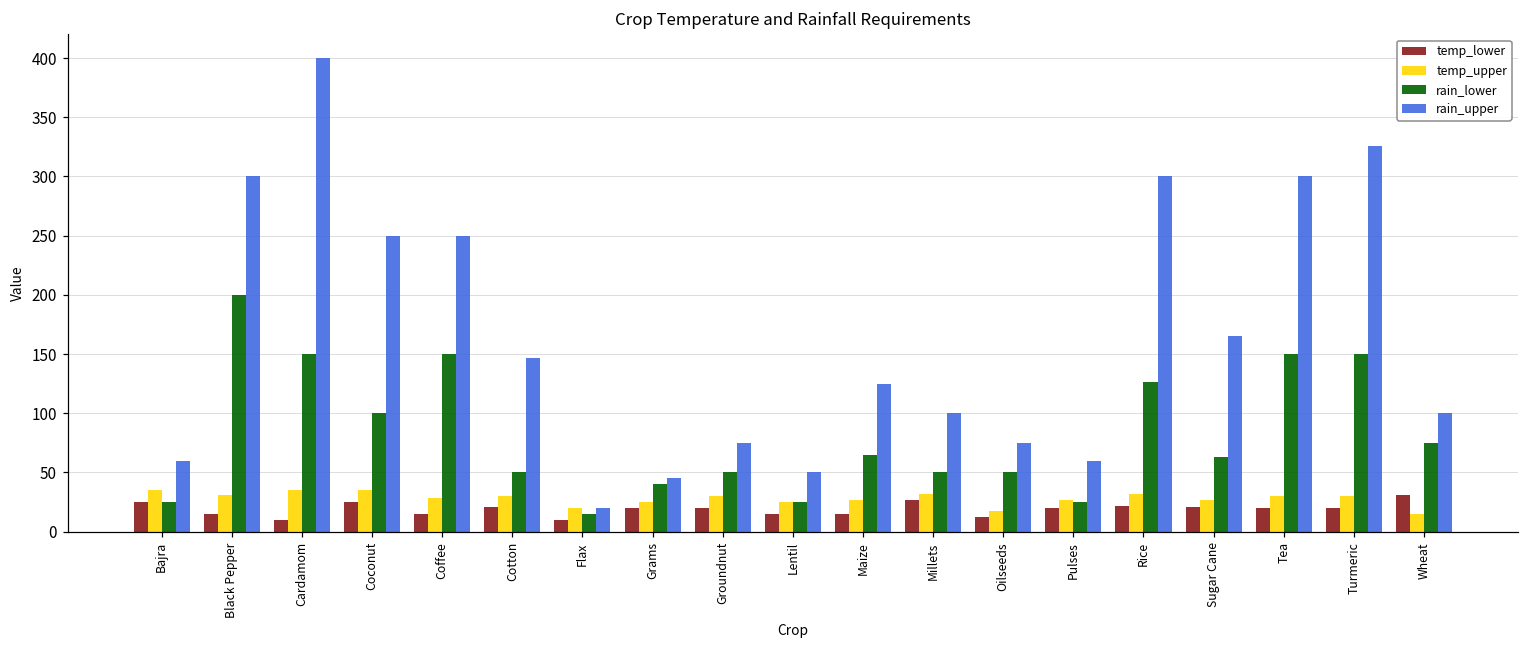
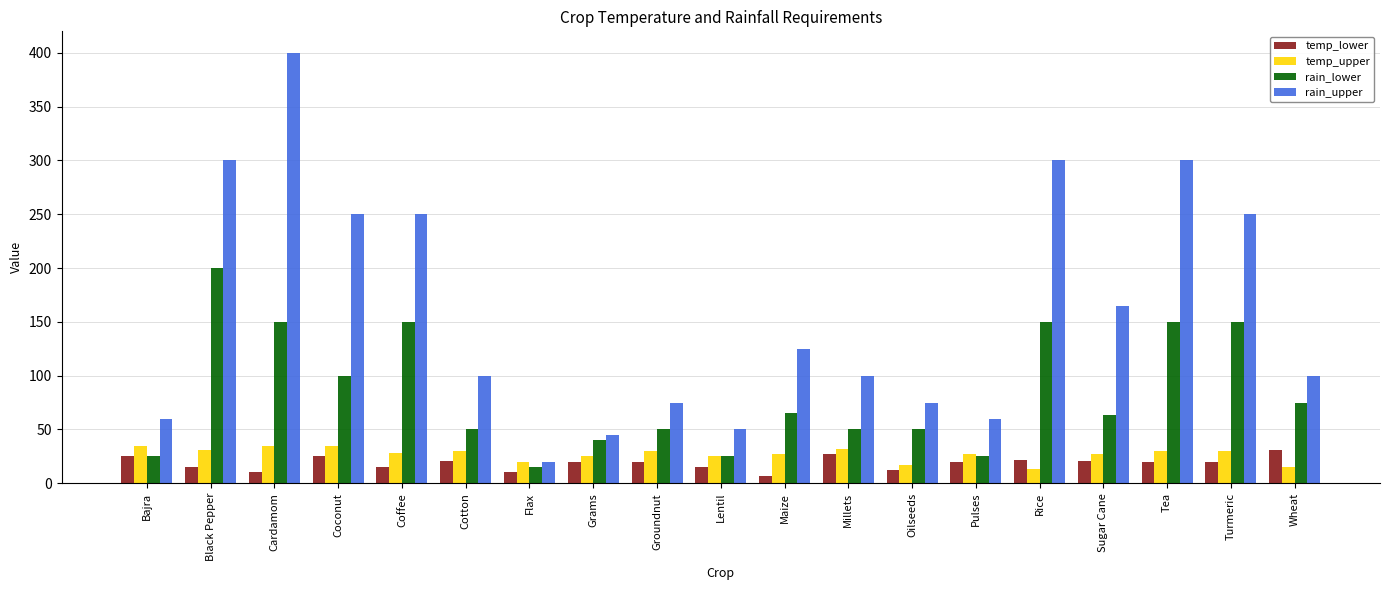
rain_upper, Cotton: 147 -> 100
temp_lower, Maize: 15 -> 7
temp_upper, Rice: 32 -> 13
rain_lower, Rice: 126 -> 150
rain_upper, Turmeric: 326 -> 250
